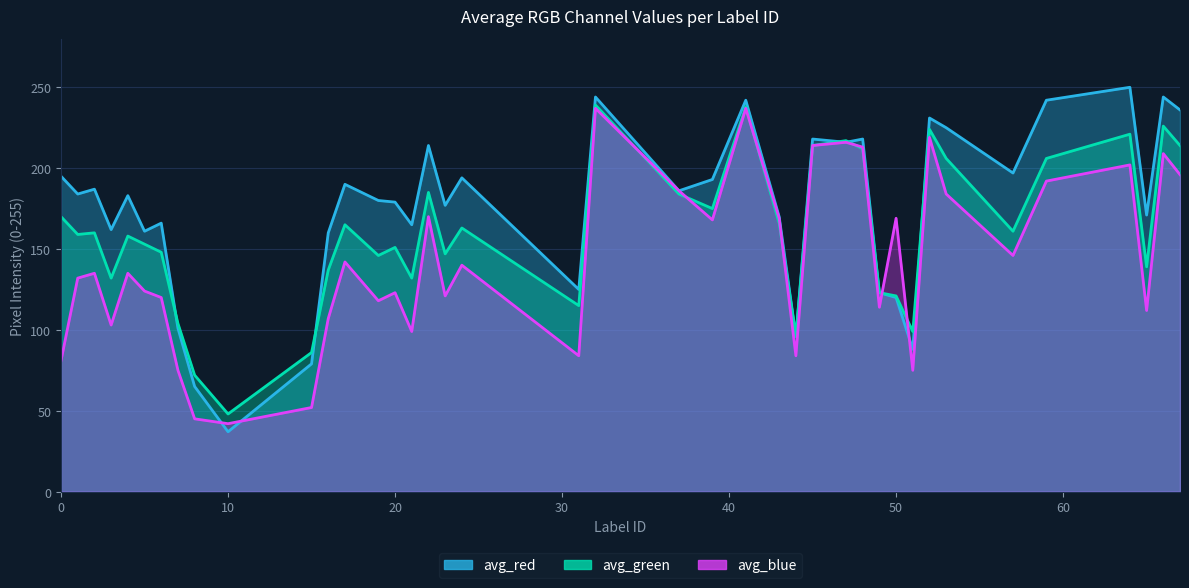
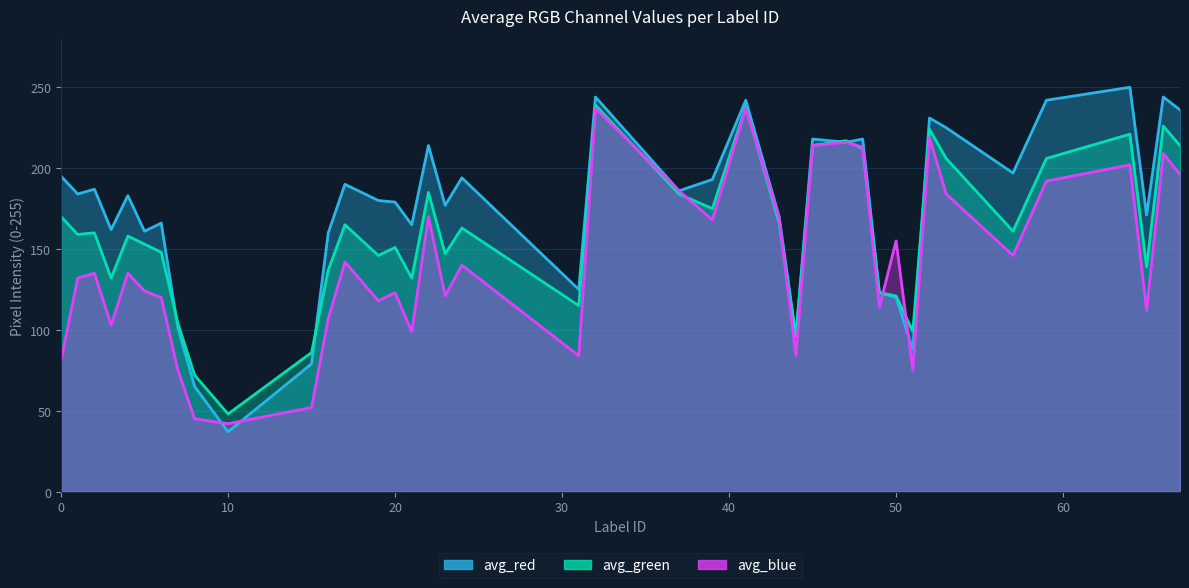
avg_blue, 50: 169 -> 155
